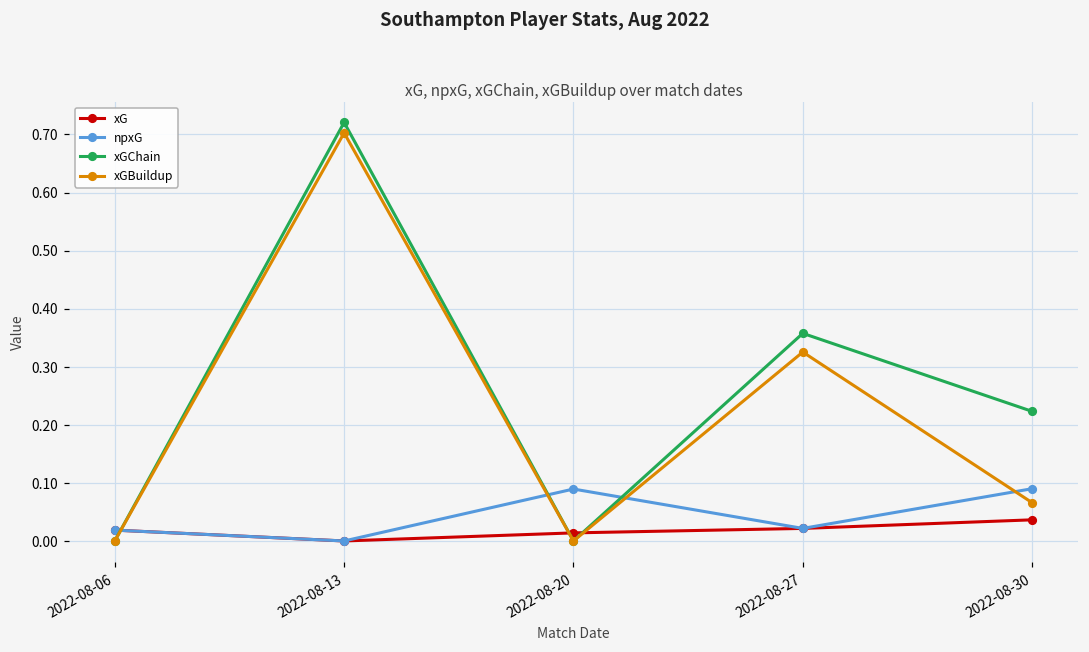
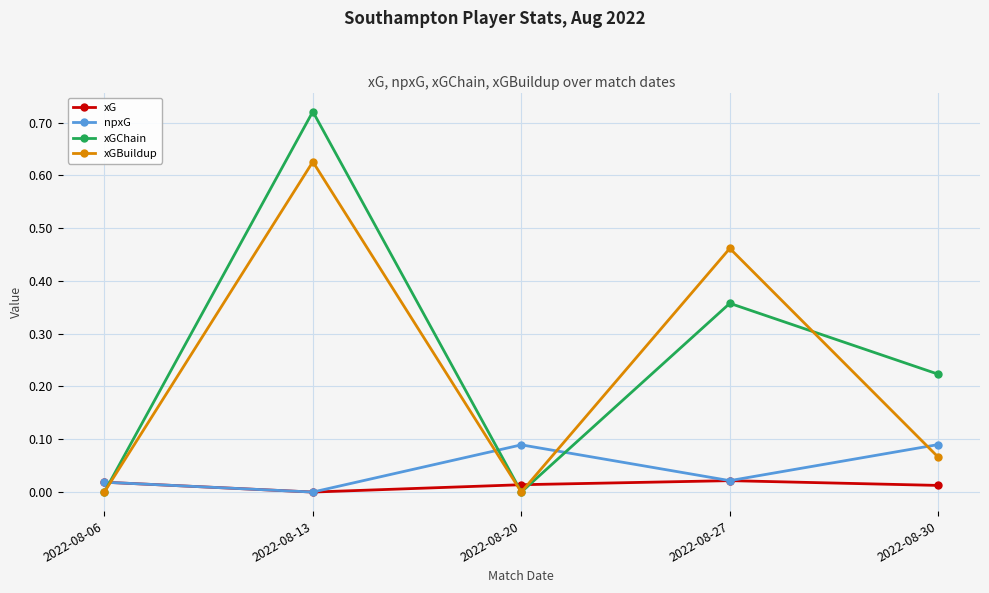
xGBuildup, 2022-08-13: 0.70 -> 0.63
xGBuildup, 2022-08-27: 0.33 -> 0.46
xG, 2022-08-30: 0.04 -> 0.01
